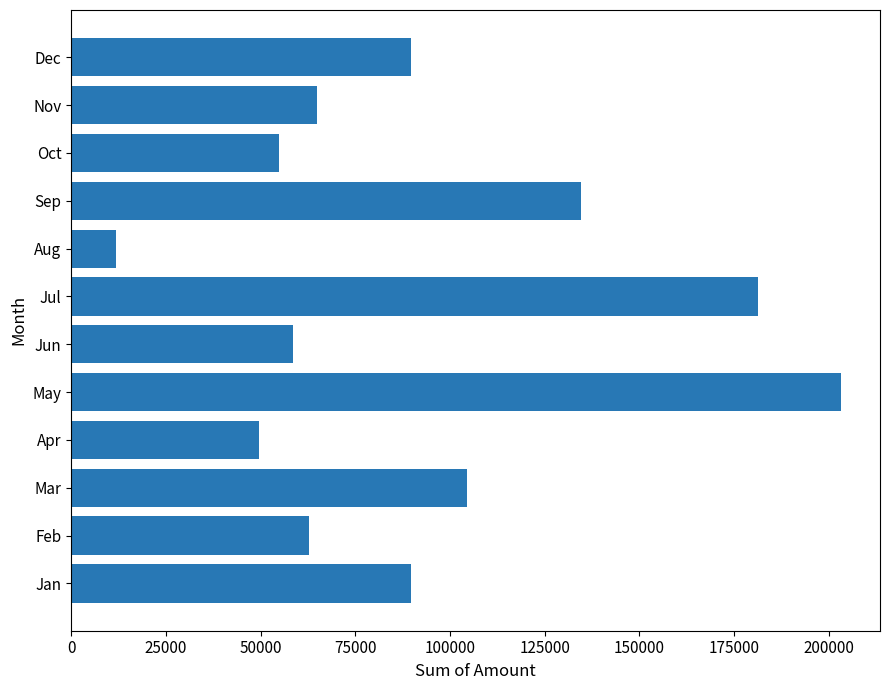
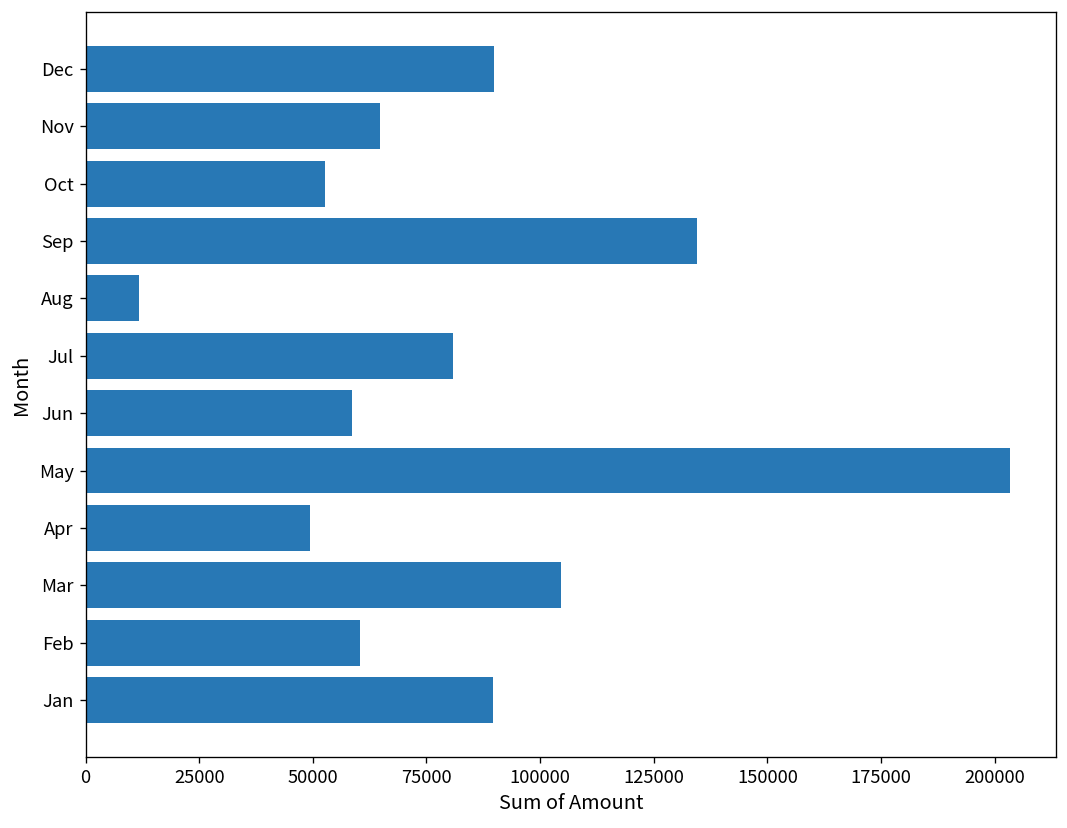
Oct: 55000 -> 53000
Jul: 181000 -> 81000
Feb: 63000 -> 60000
